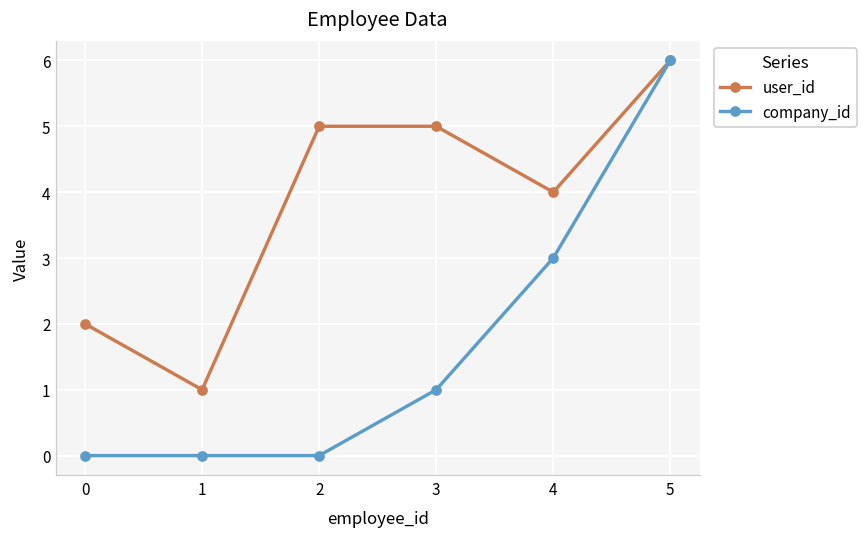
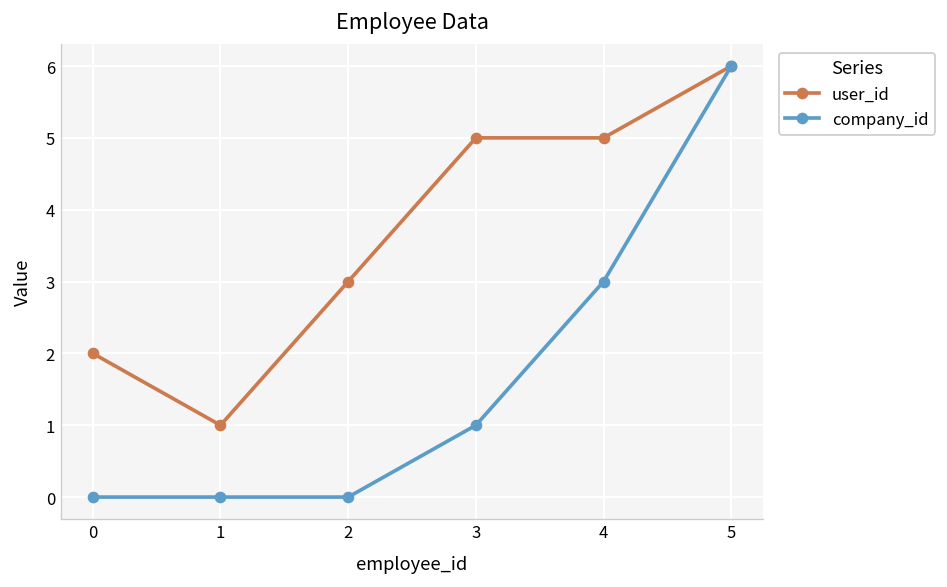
user_id, 2: 5 -> 3
user_id, 4: 4 -> 5
